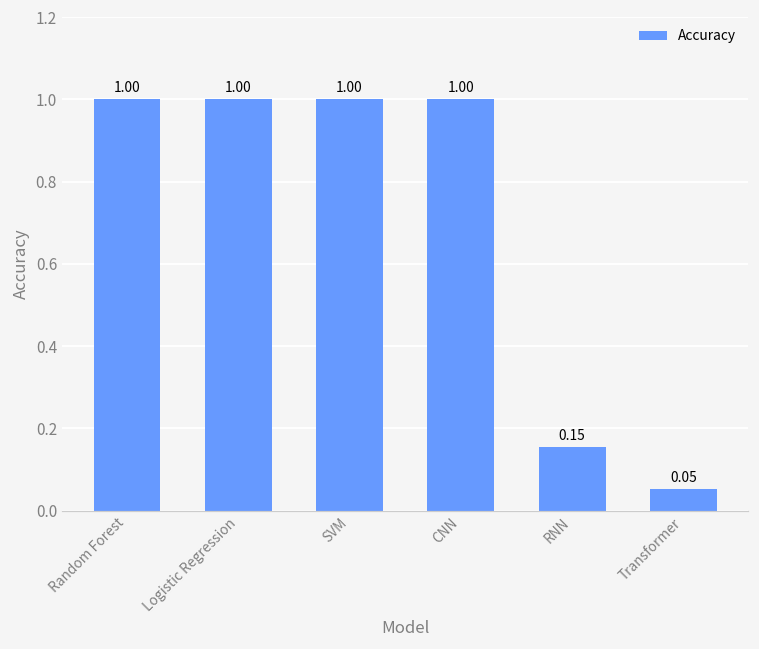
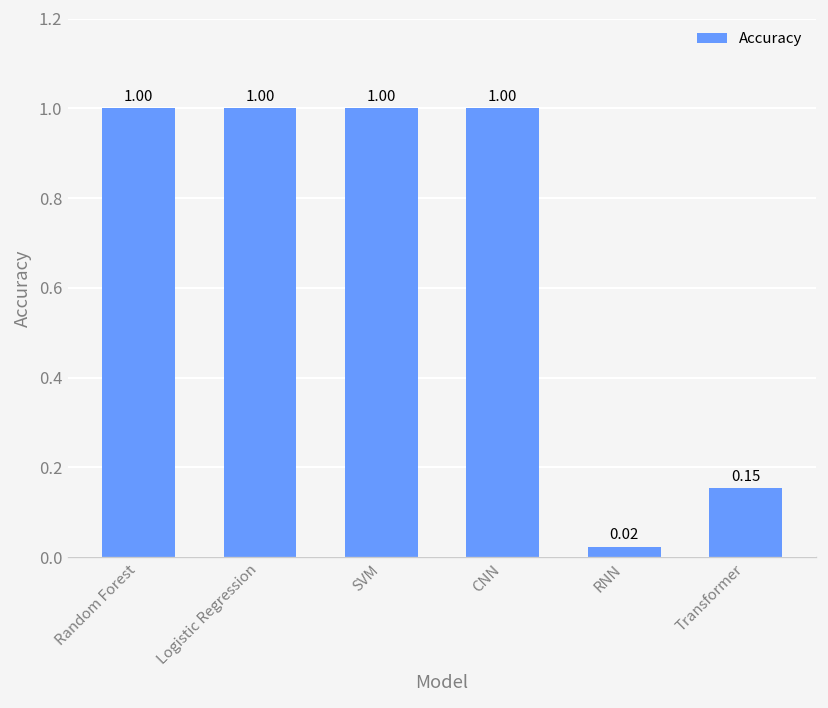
RNN: 0.15 -> 0.02
Transformer: 0.05 -> 0.15
